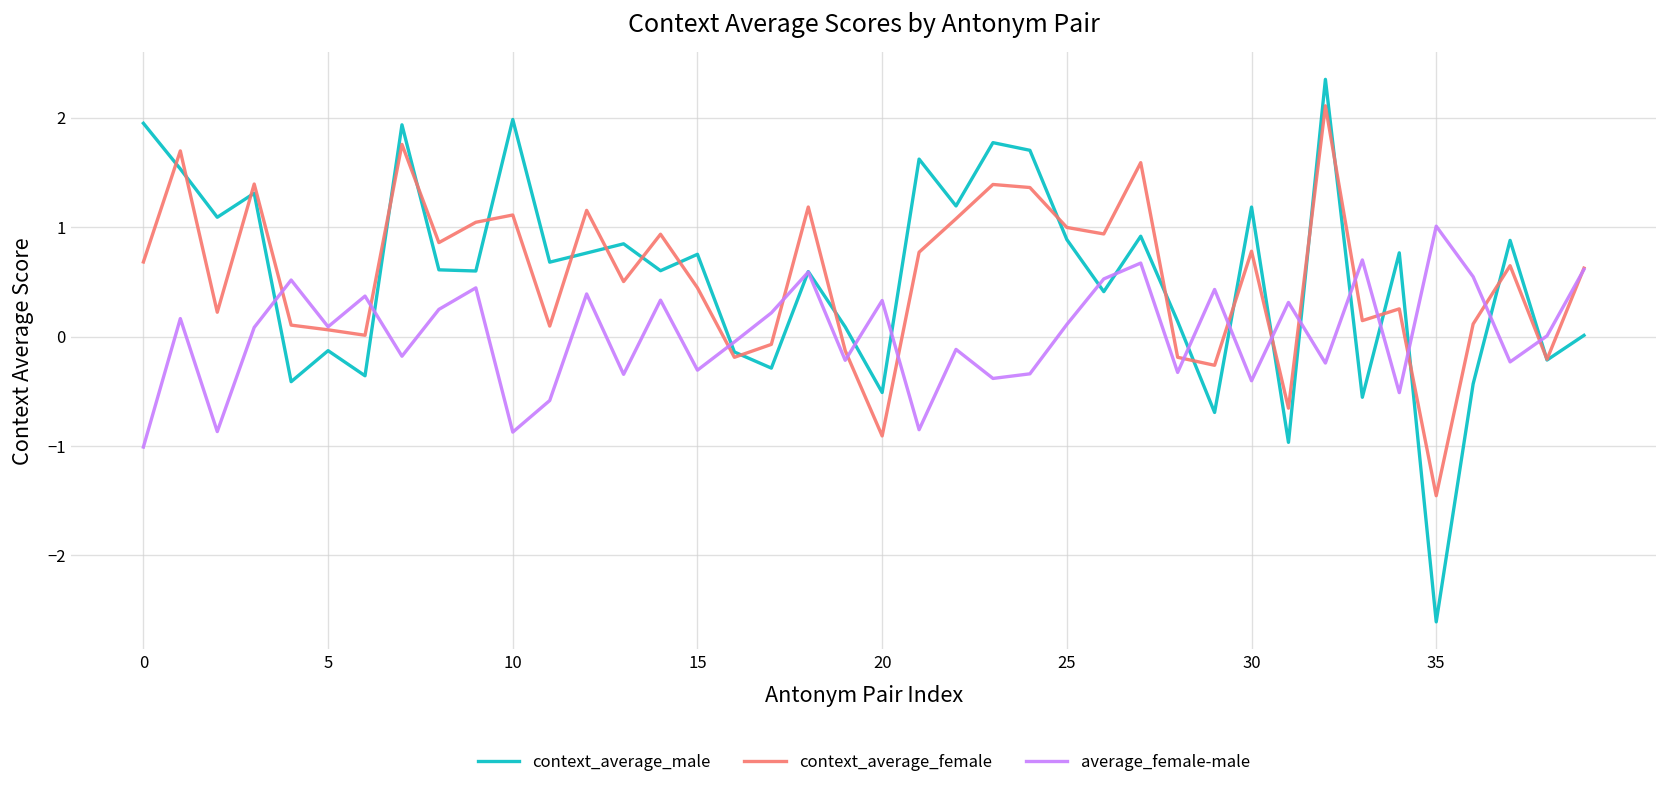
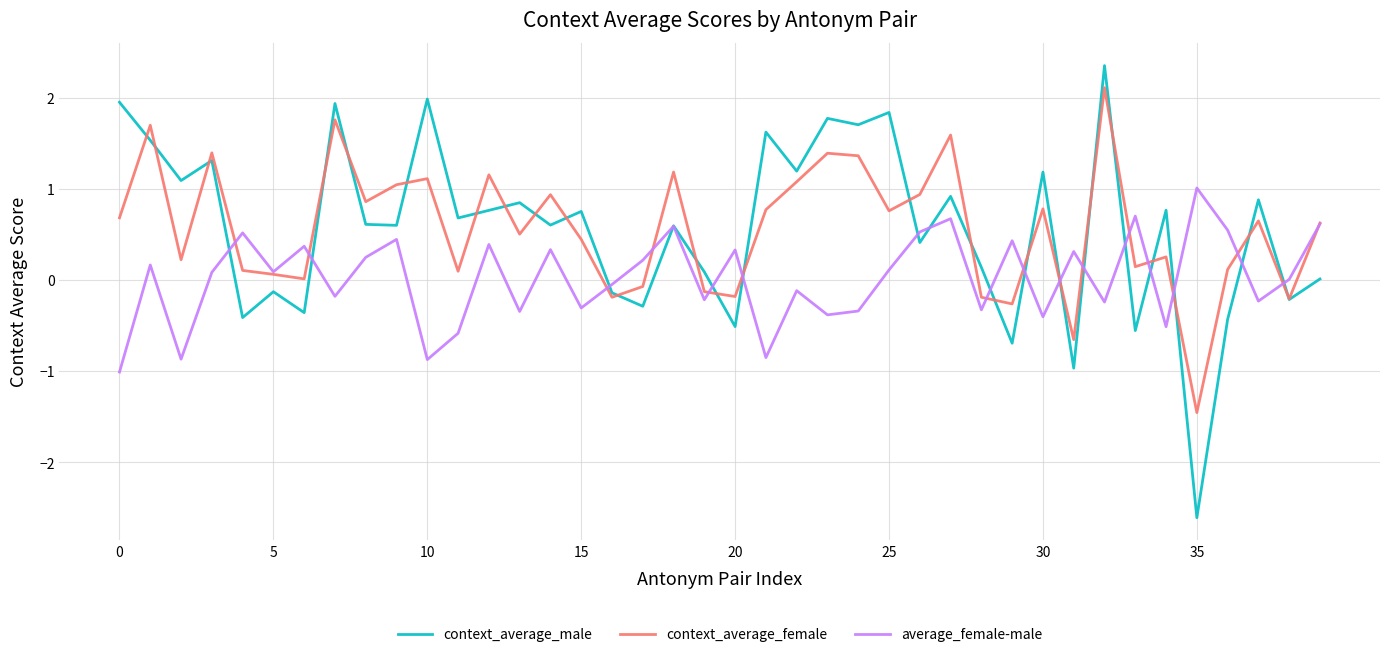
context_average_female, 20: -0.9 -> -0.2
context_average_male, 25: 0.9 -> 1.8
context_average_female, 25: 1.0 -> 0.8
